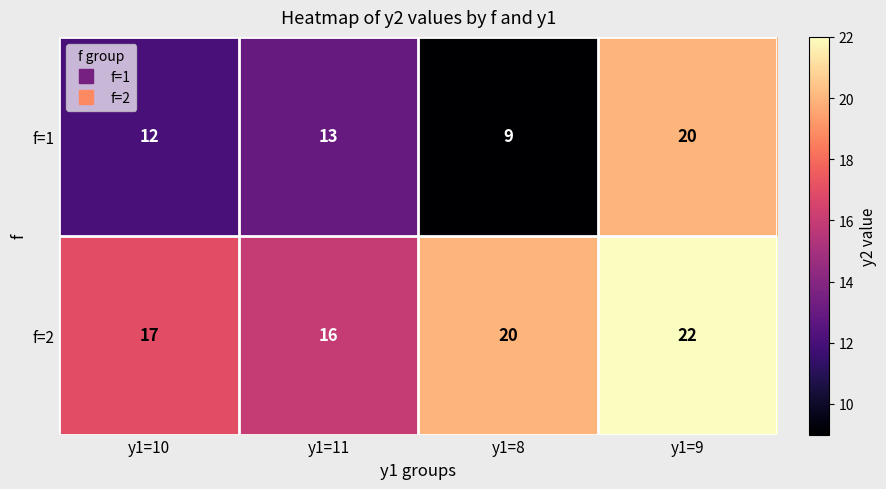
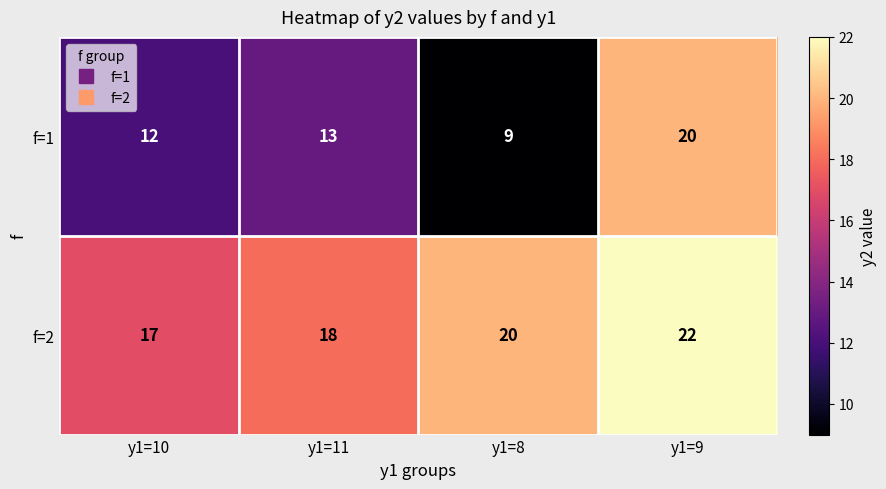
f=2, y1=11: 16 -> 18
